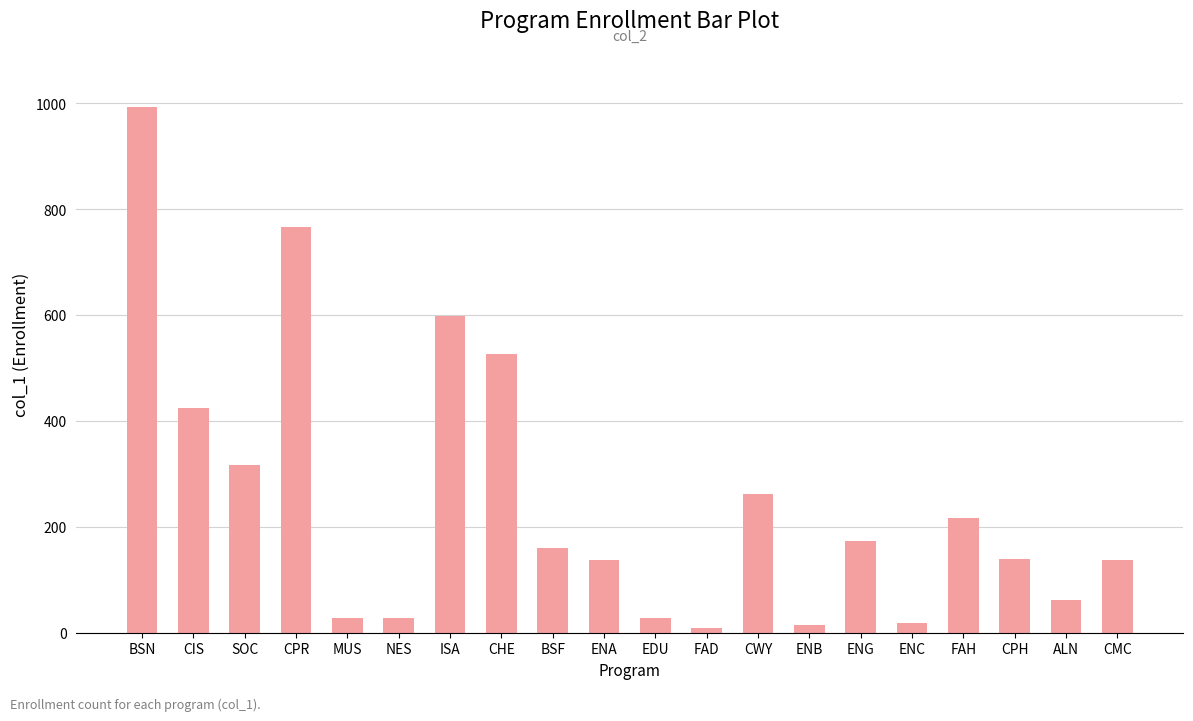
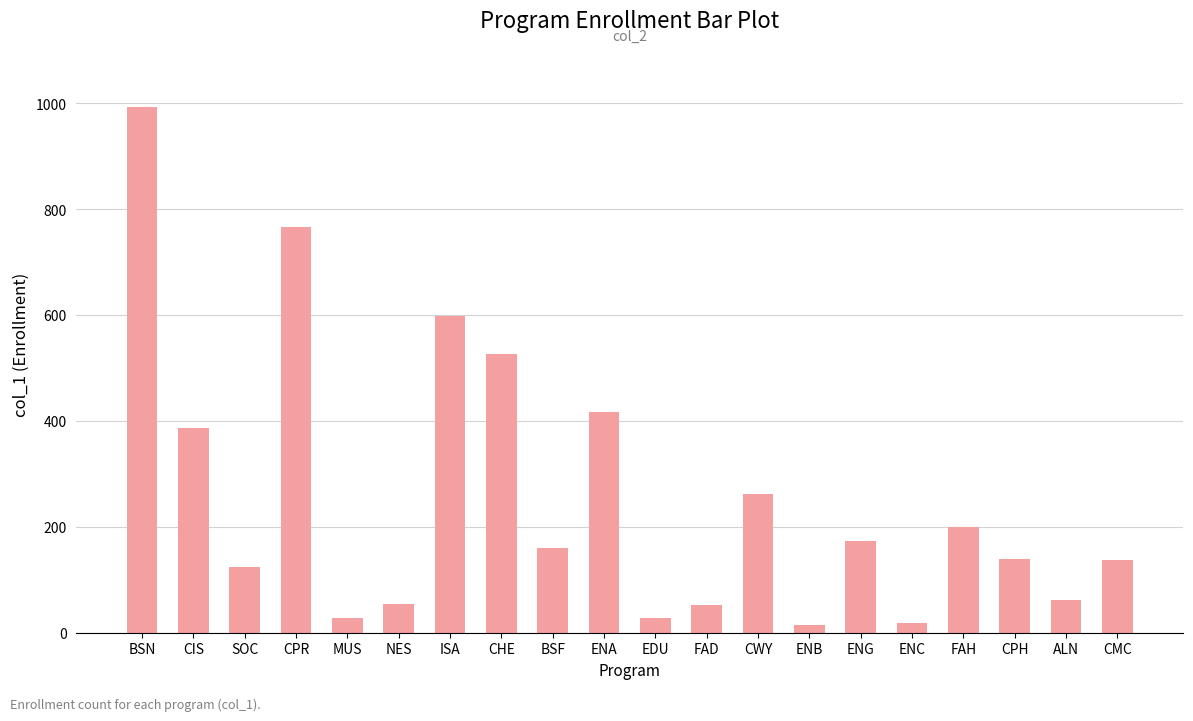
CIS: 430 -> 390
SOC: 320 -> 130
NES: 30 -> 60
ENA: 140 -> 420
FAD: 10 -> 50
FAH: 220 -> 200
